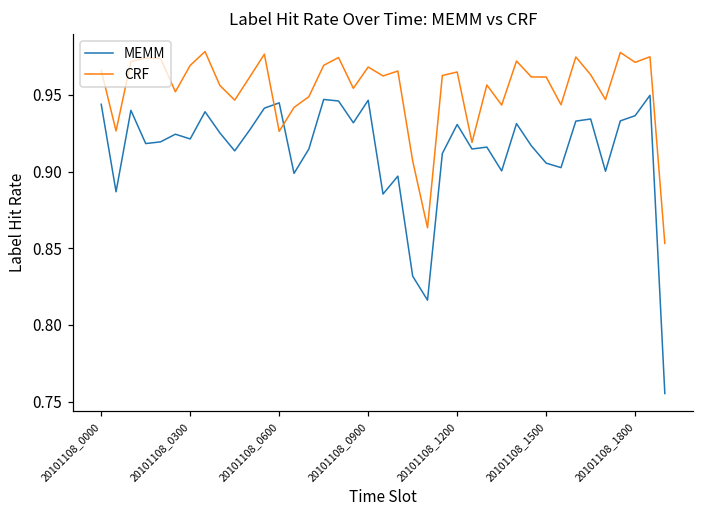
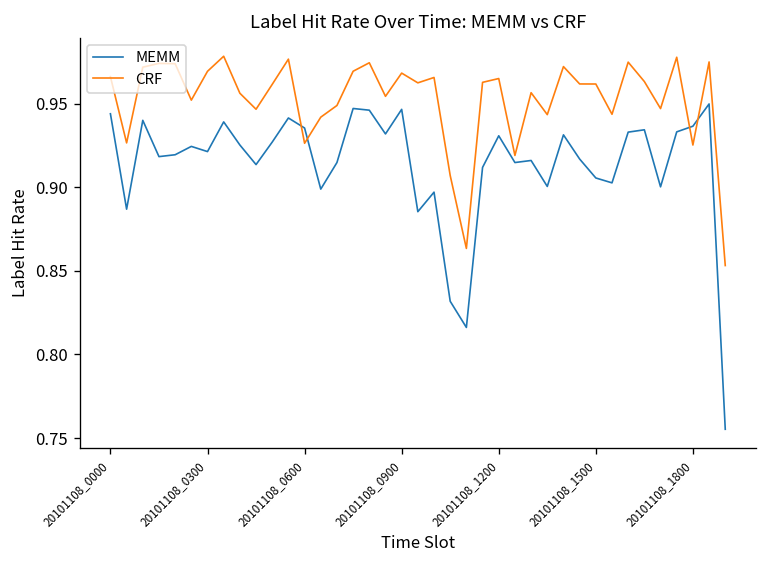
MEMM, 20101108_0600: 0.945 -> 0.935
CRF, 20101108_1800: 0.971 -> 0.925
